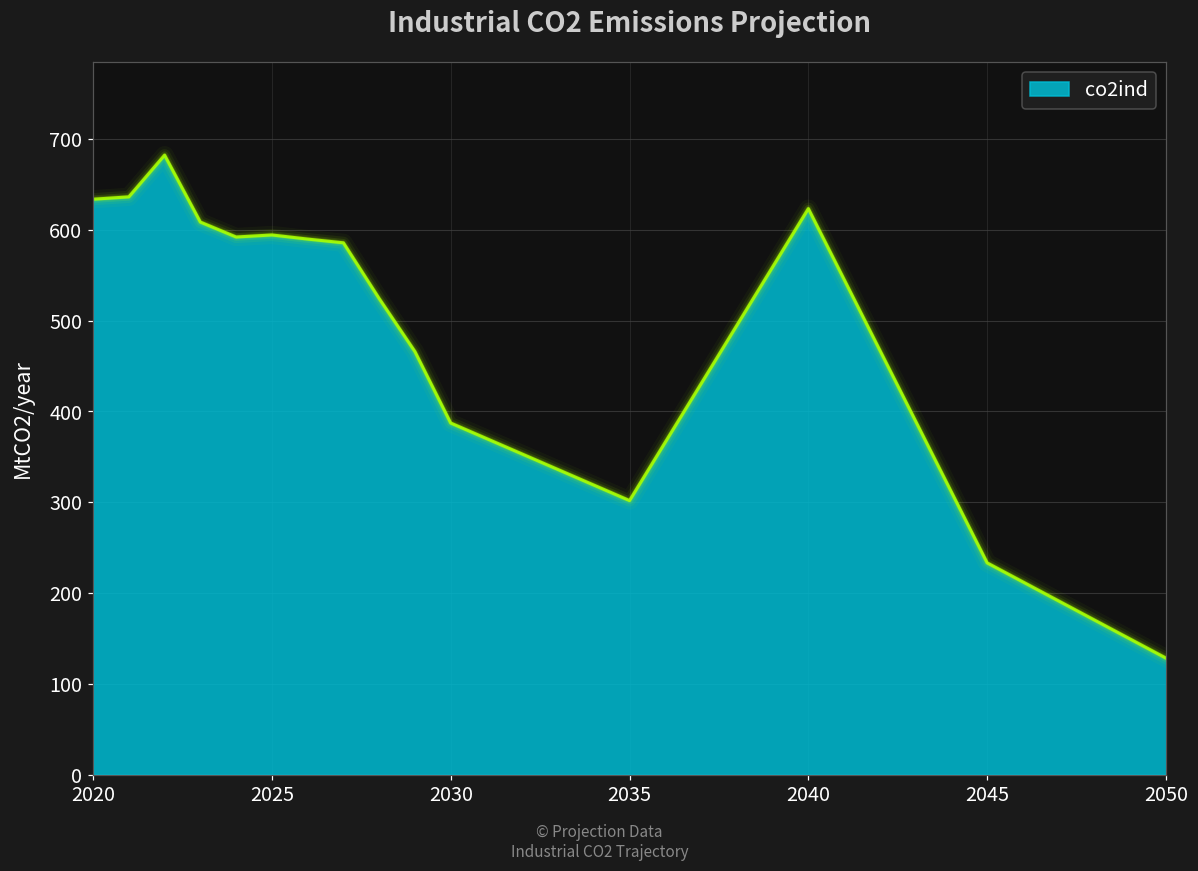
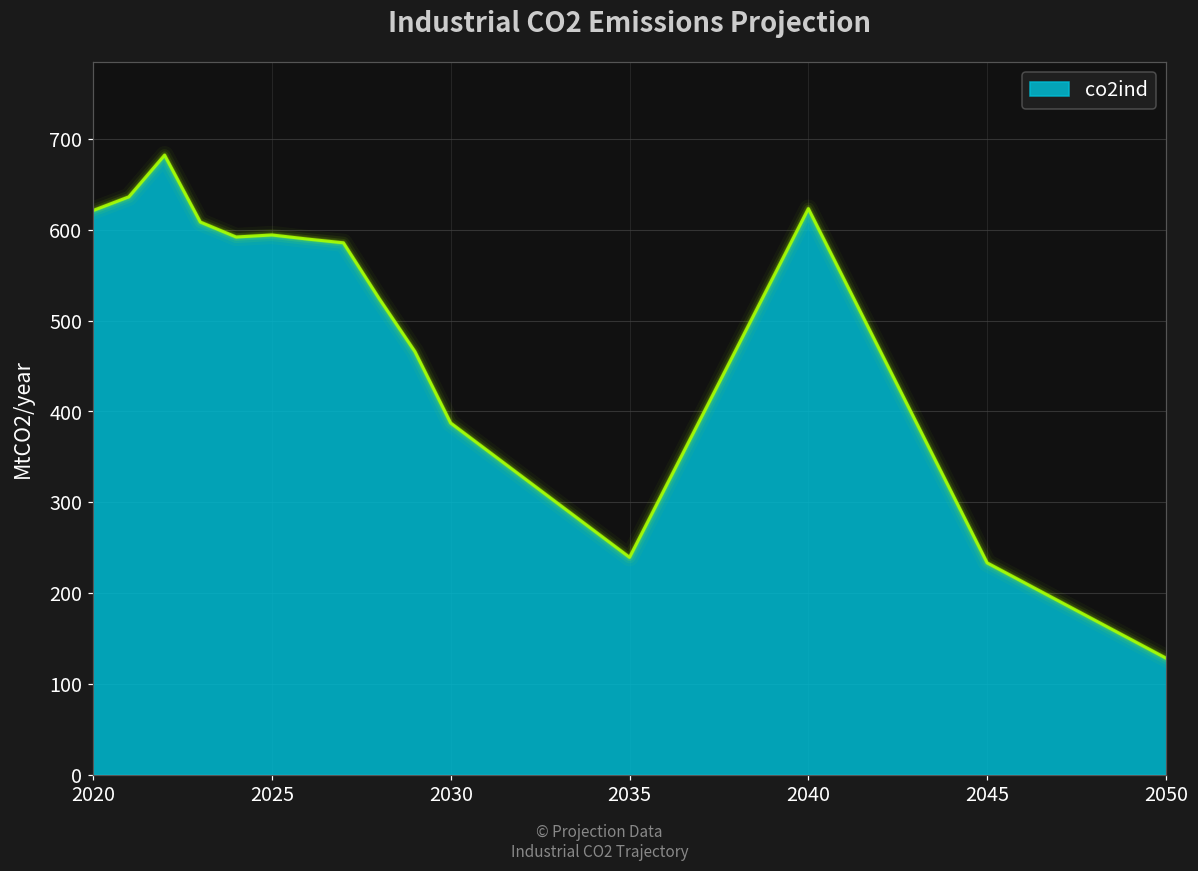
2020: 630 -> 620
2035: 300 -> 240
